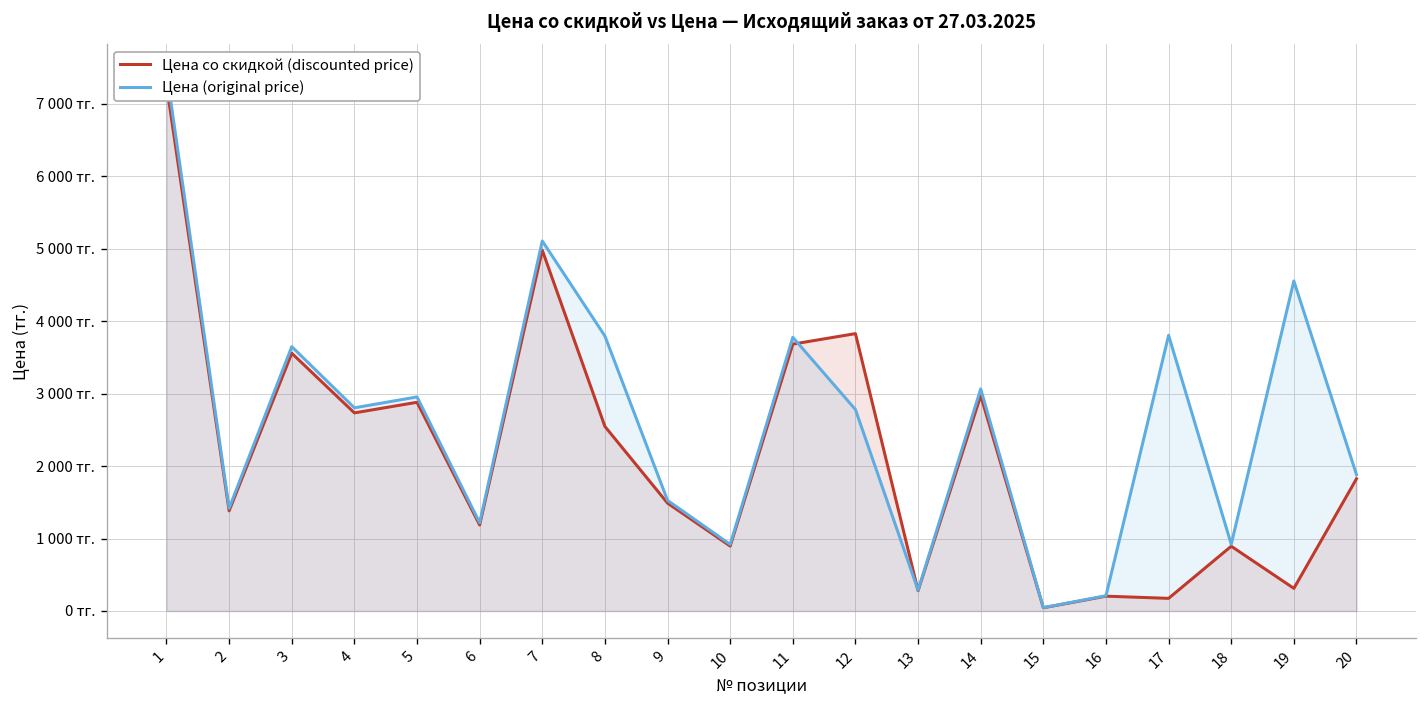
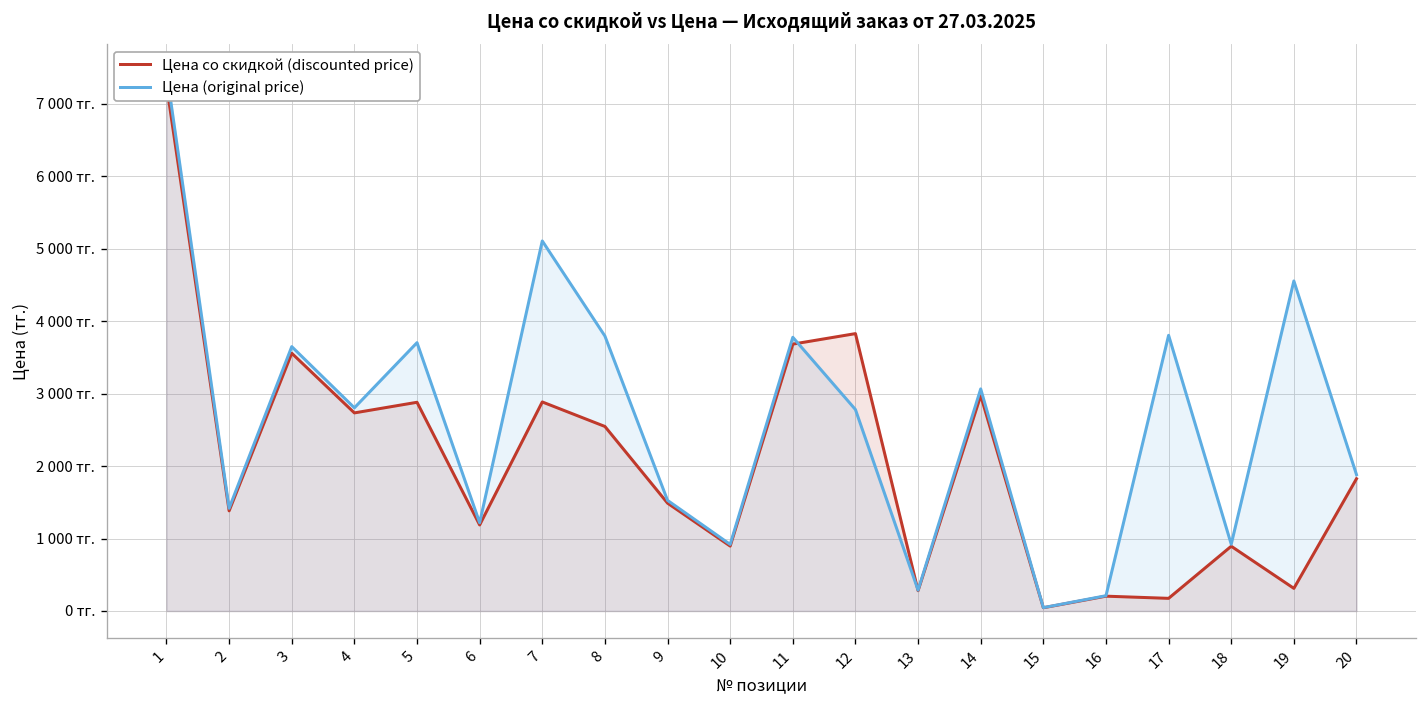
Цена (original price), 5: 3000 тг. -> 3700 тг.
Цена со скидкой (discounted price), 7: 5000 тг. -> 2900 тг.
